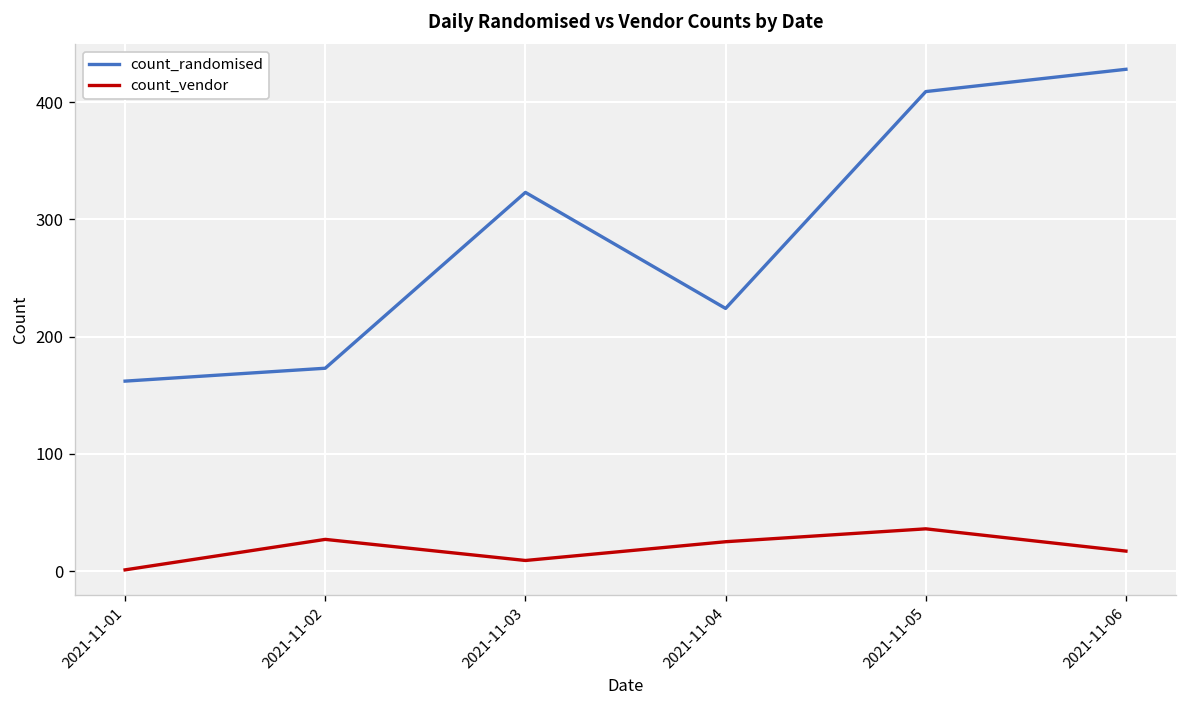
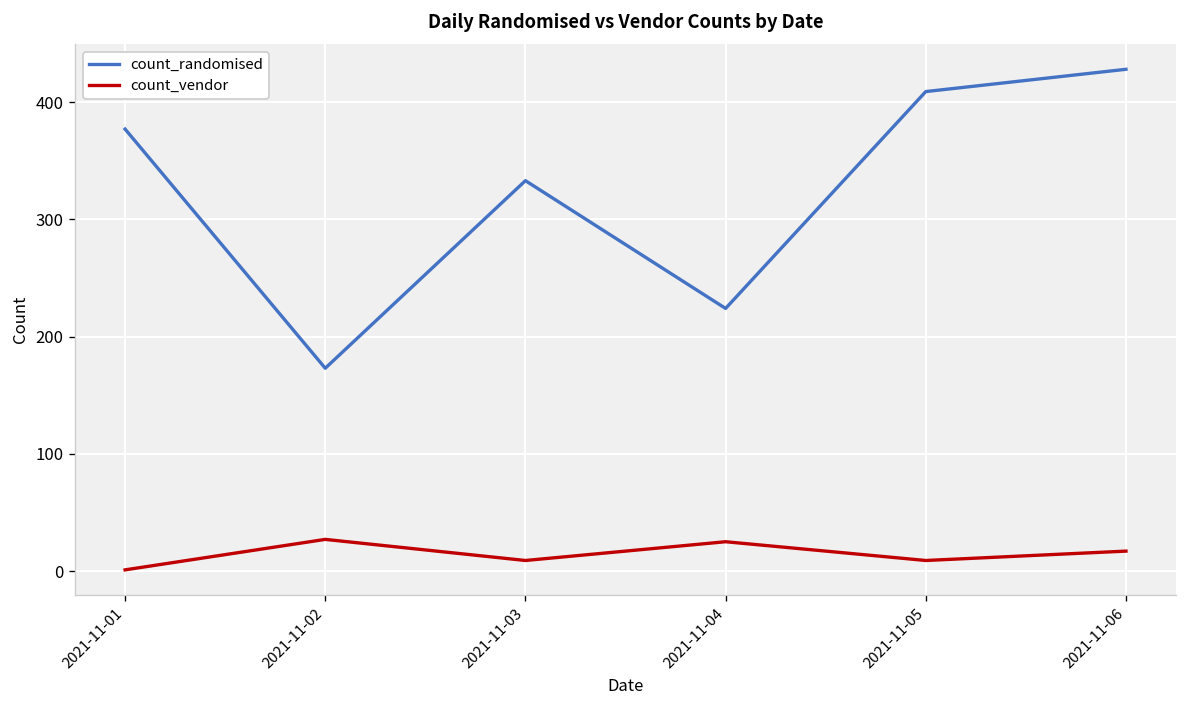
count_randomised, 2021-11-01: 160 -> 380
count_randomised, 2021-11-03: 320 -> 330
count_vendor, 2021-11-05: 40 -> 10
